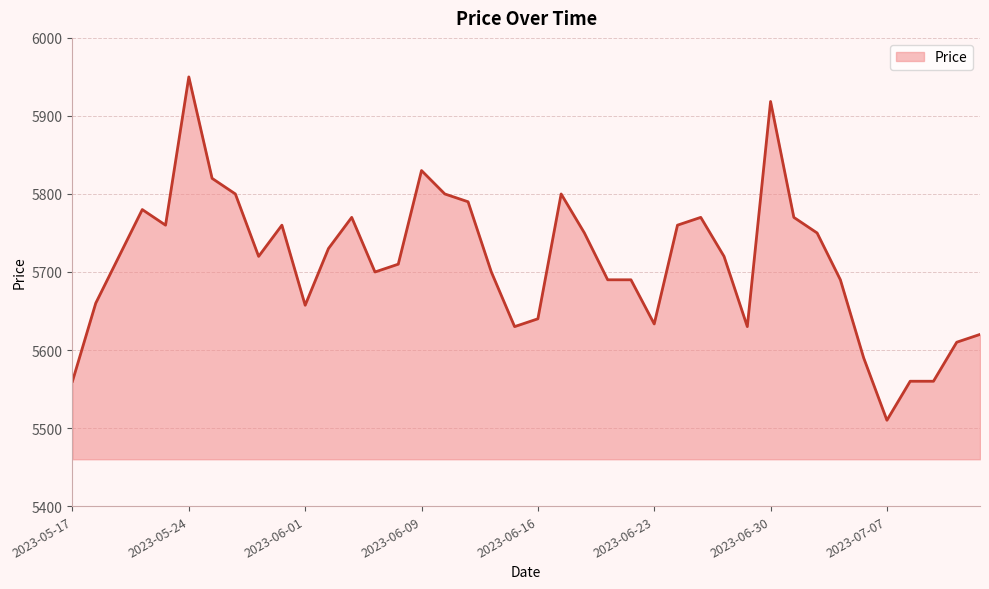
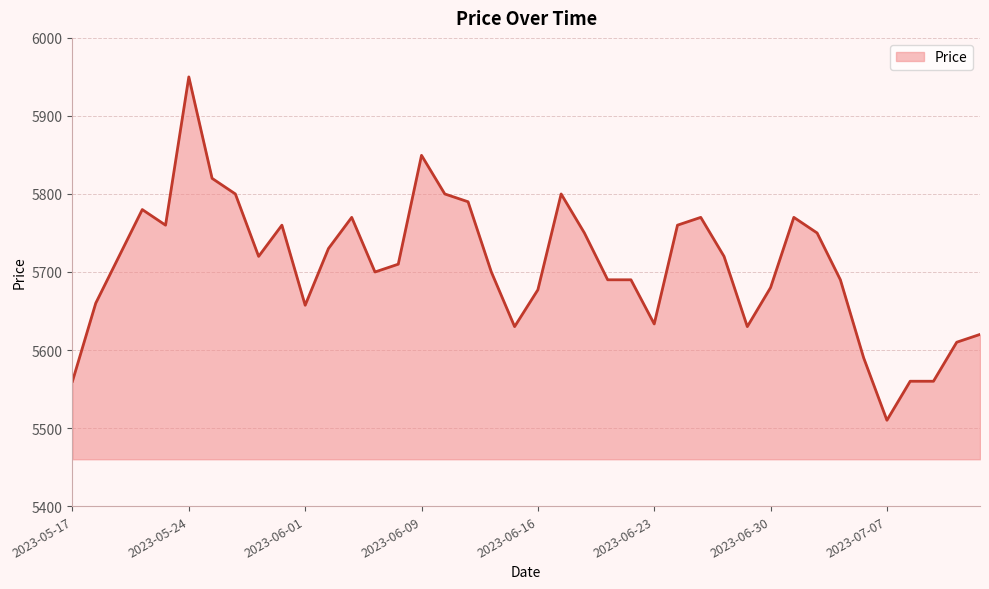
2023-06-09: 5830 -> 5850
2023-06-16: 5640 -> 5680
2023-06-30: 5920 -> 5680
